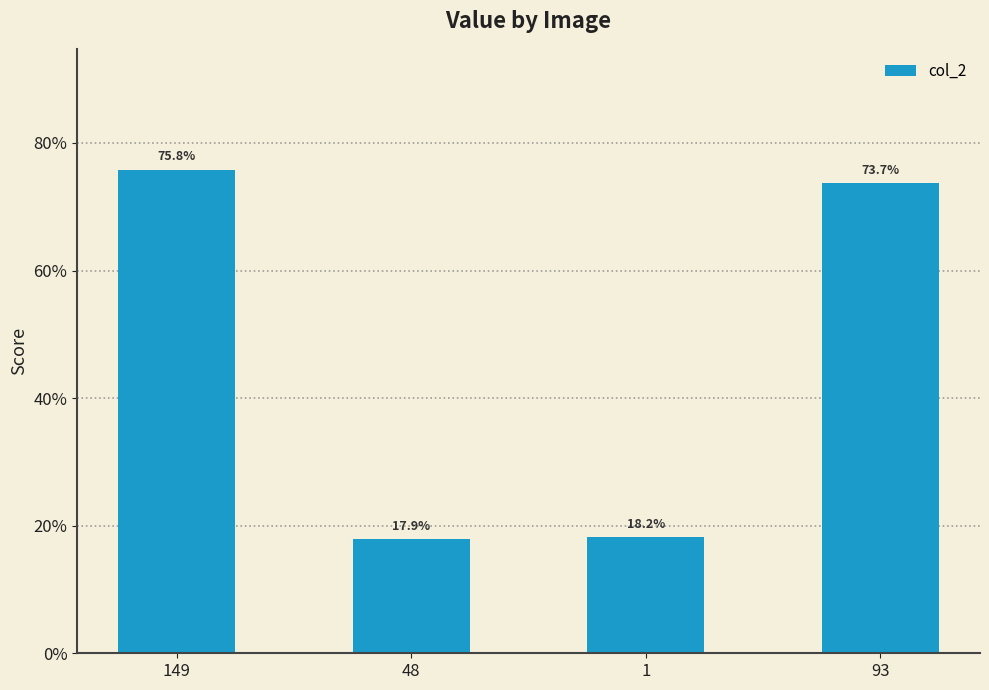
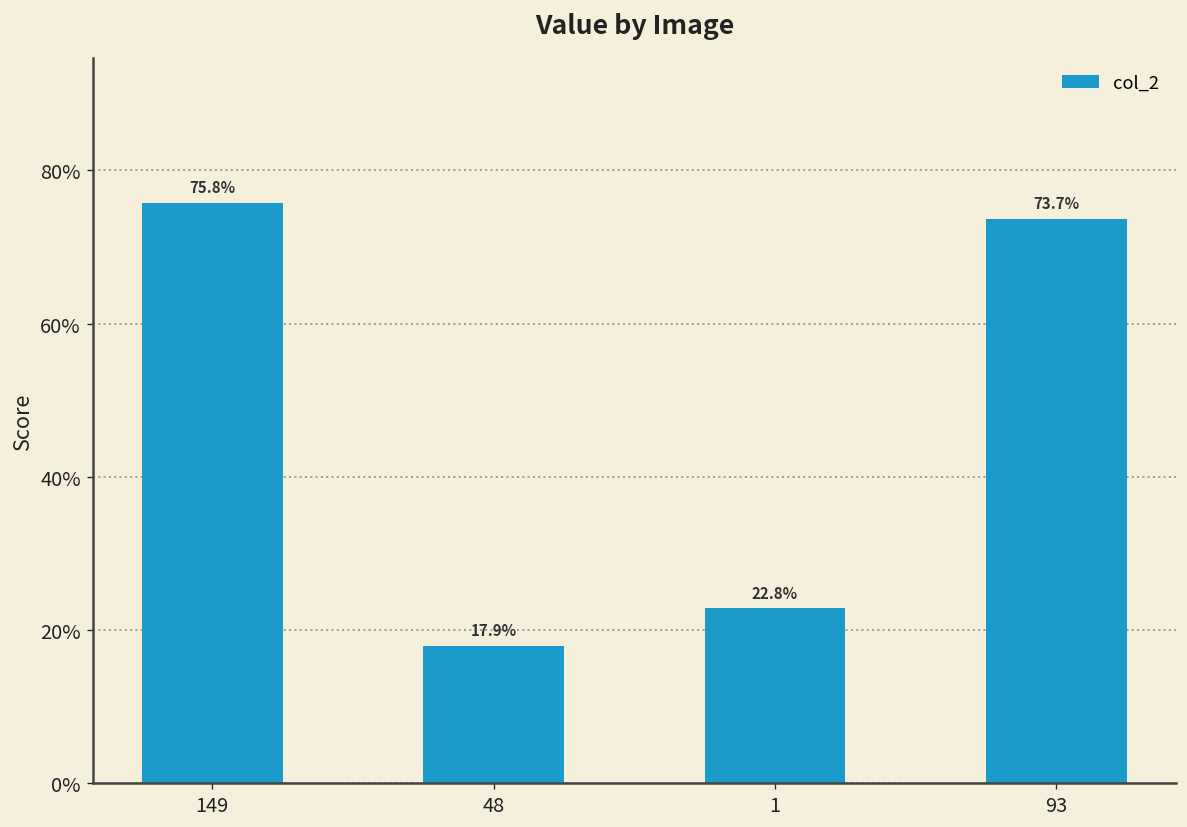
1: 18.2% -> 22.8%
